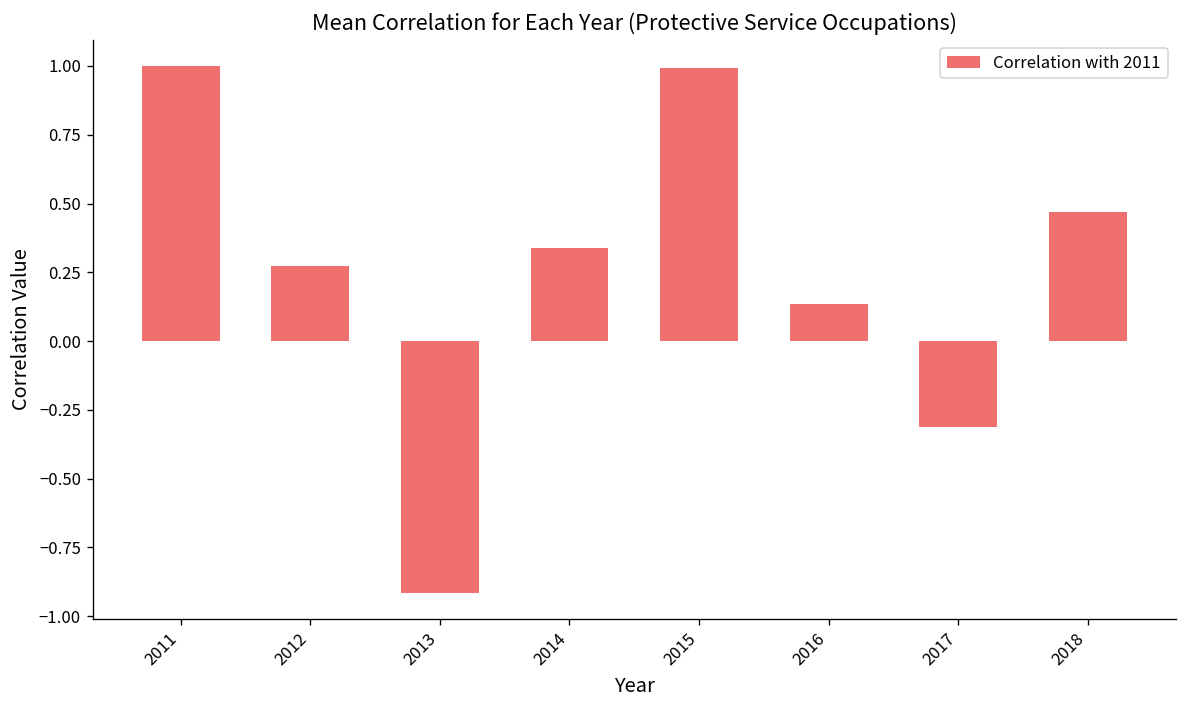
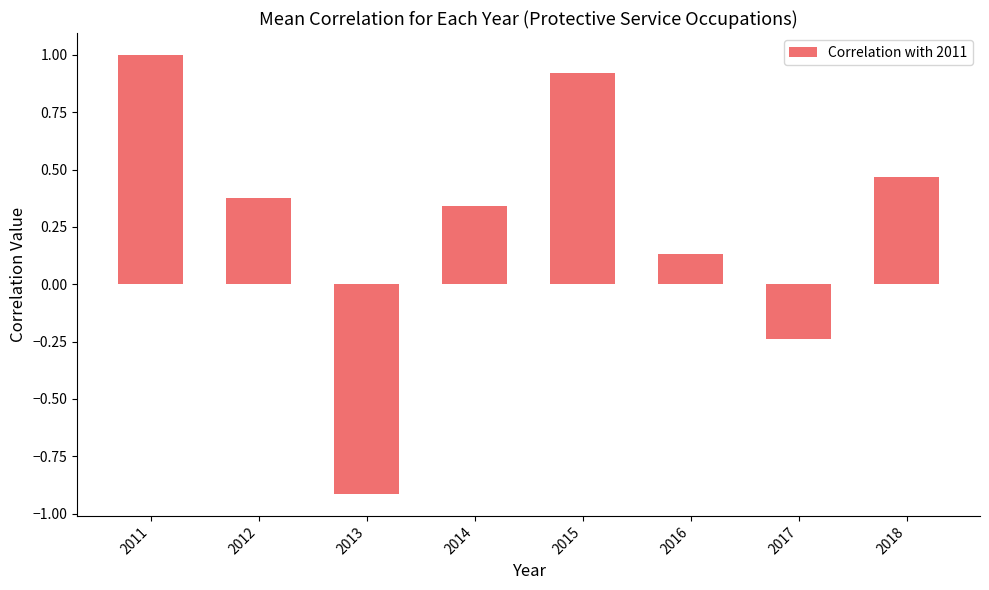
2012: 0.27 -> 0.38
2015: 0.99 -> 0.92
2017: -0.31 -> -0.24
